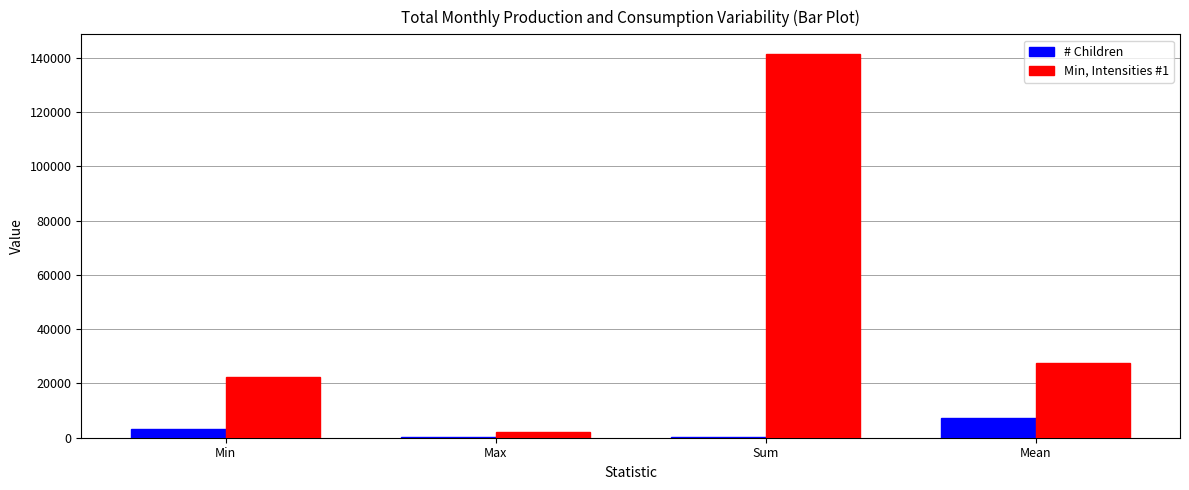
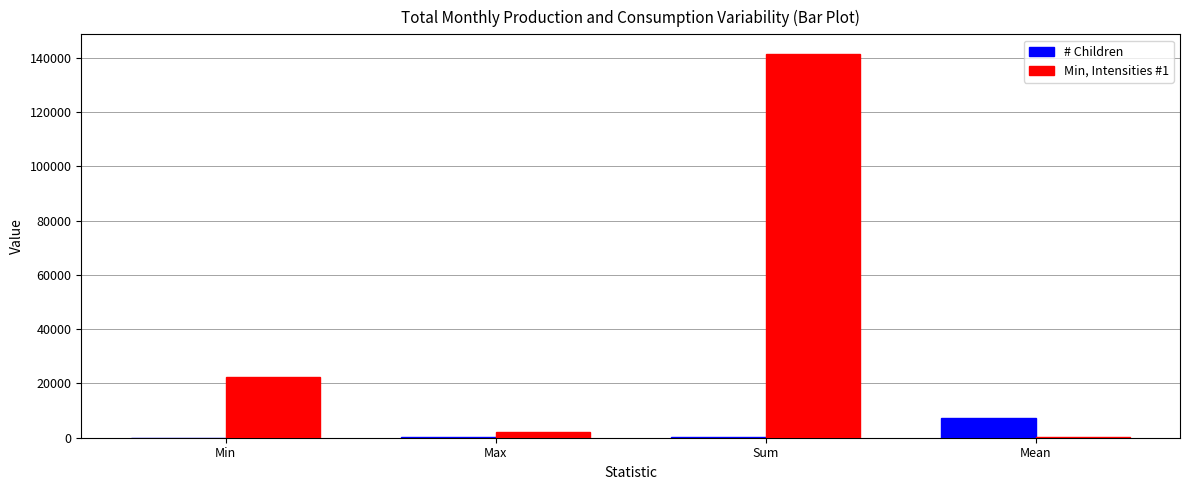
# Children, Min: 3000 -> 0
Min, Intensities #1, Mean: 28000 -> 0
